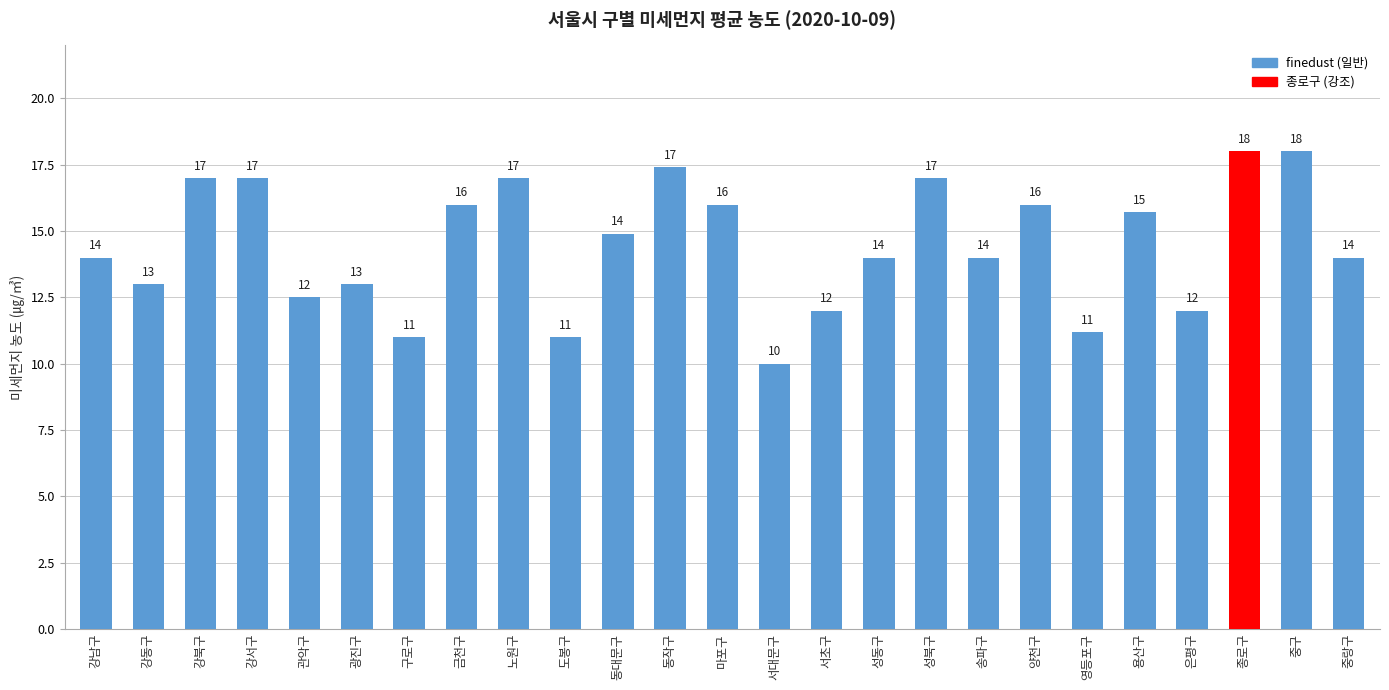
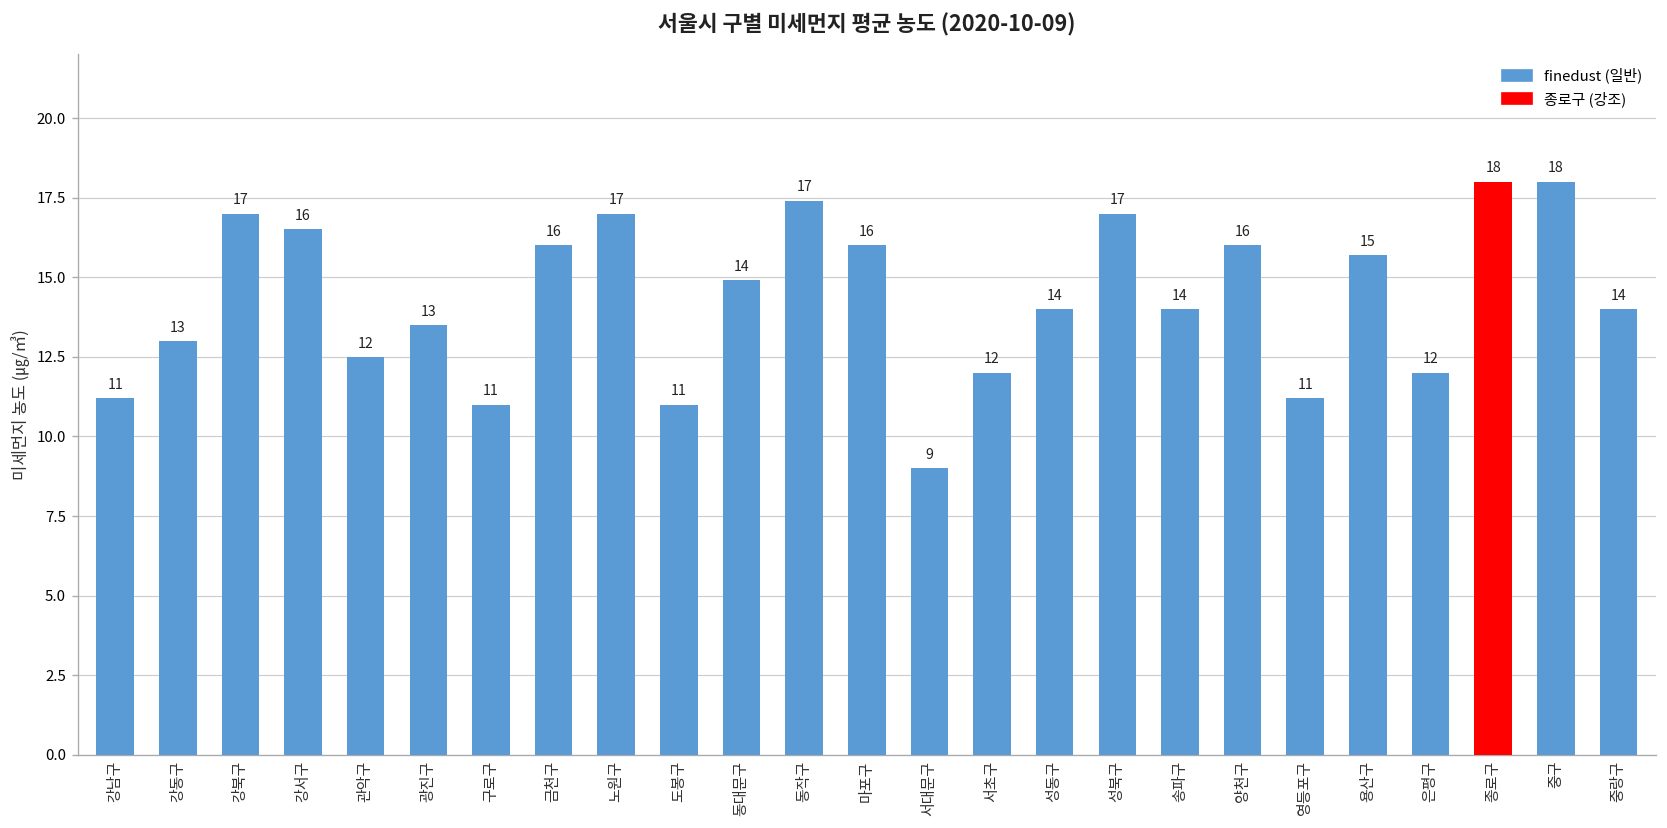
강남구: 14 -> 11
강서구: 17 -> 16
광진구: 13.0 -> 13.5
서대문구: 10 -> 9
